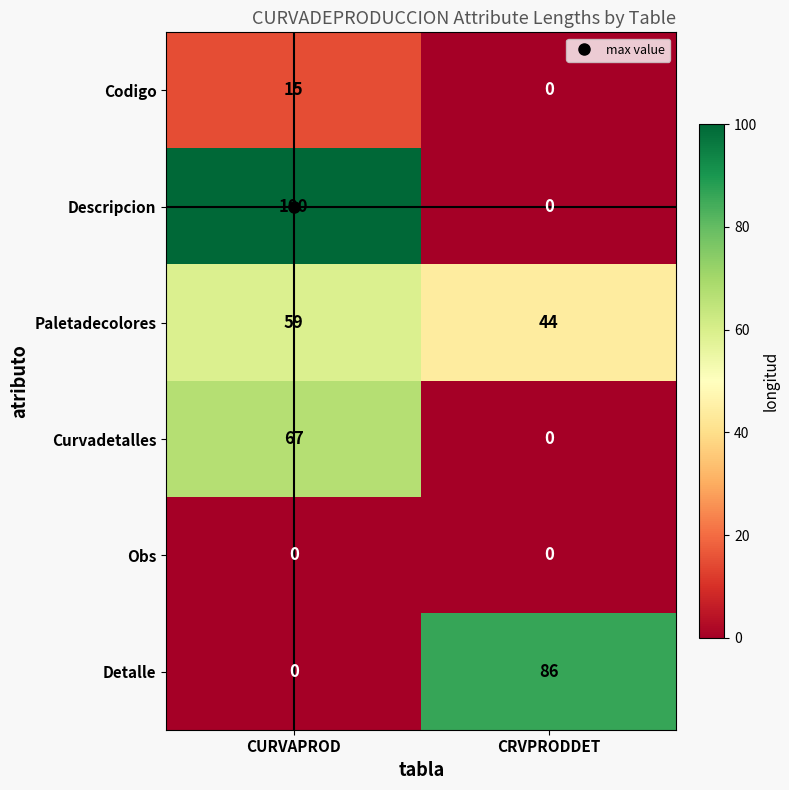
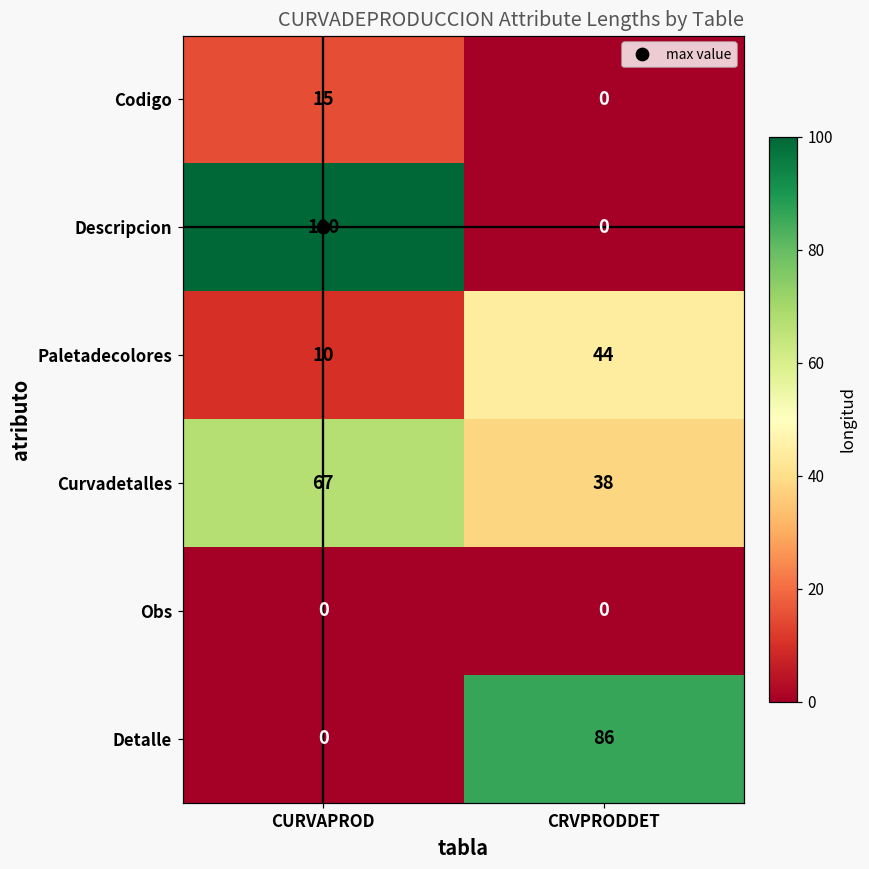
Paletadecolores, CURVAPROD: 59 -> 10
Curvadetalles, CRVPRODDET: 0 -> 38
